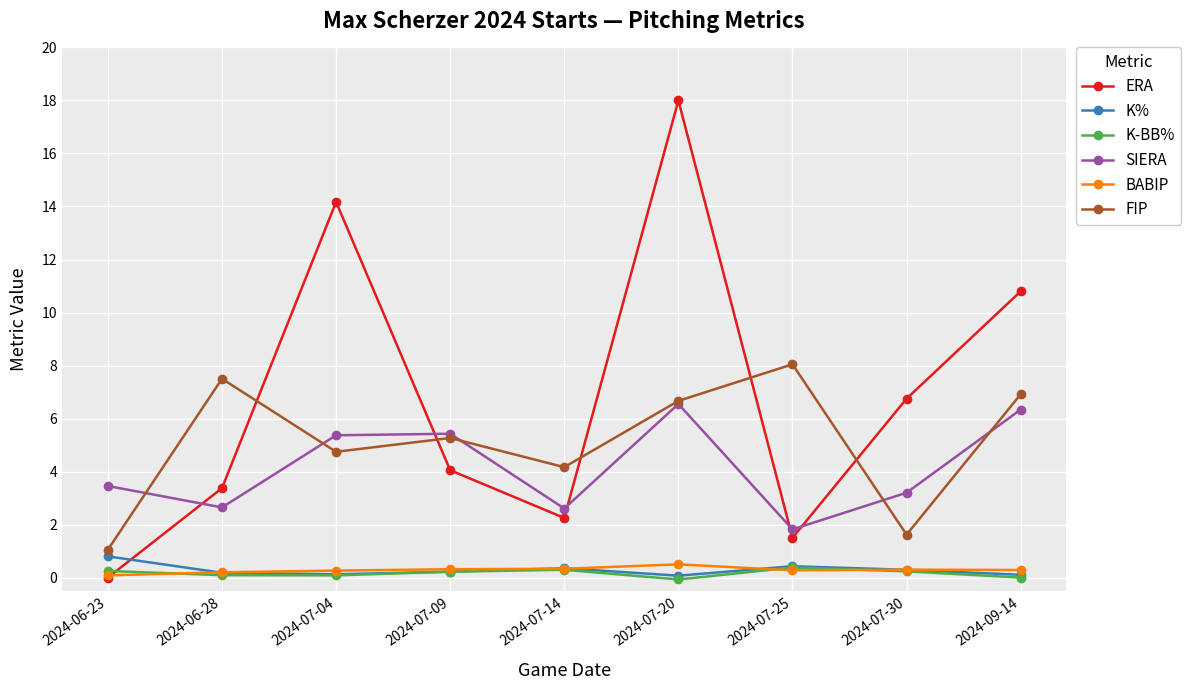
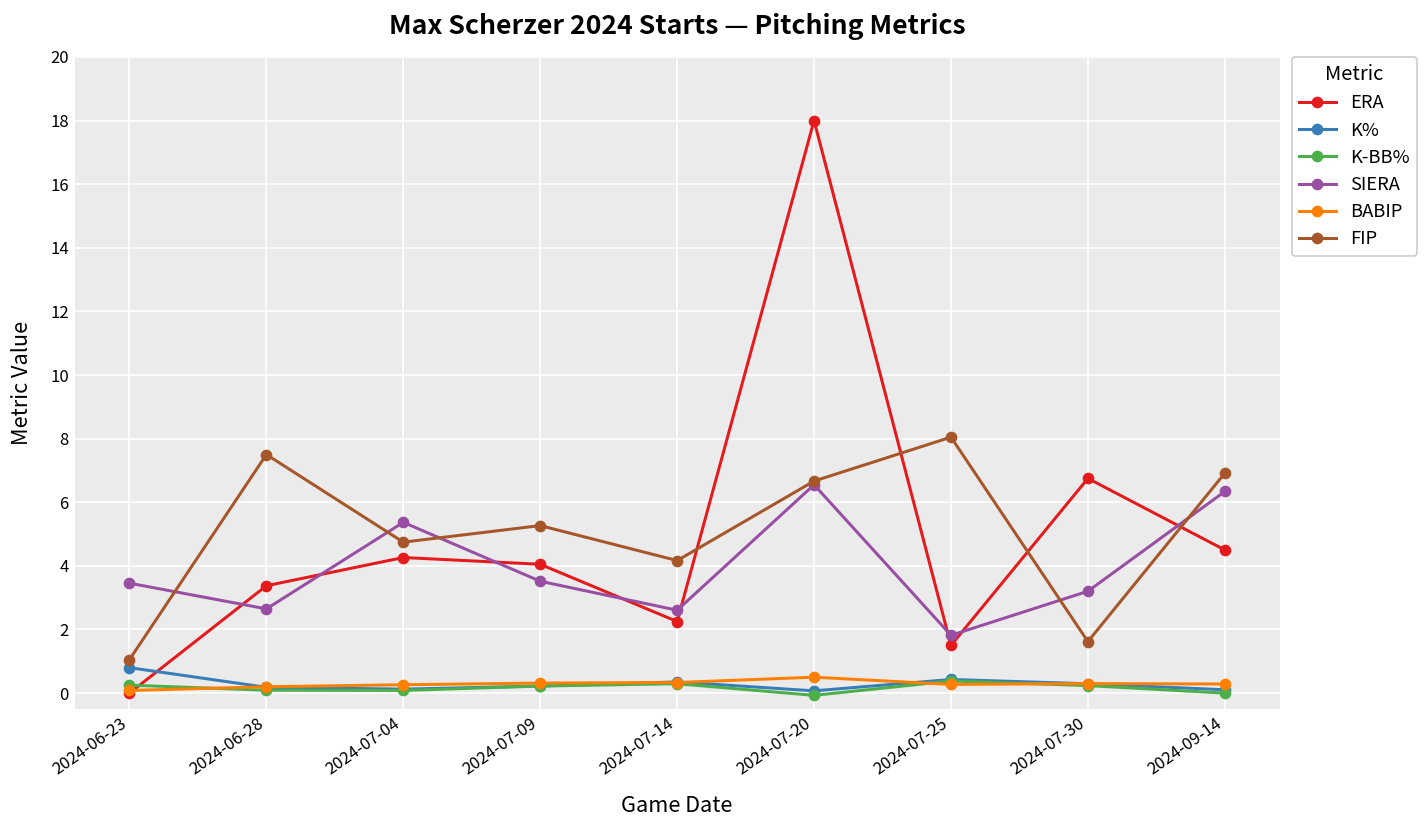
ERA, 2024-07-04: 14.2 -> 4.3
SIERA, 2024-07-09: 5.4 -> 3.5
ERA, 2024-09-14: 10.8 -> 4.5
